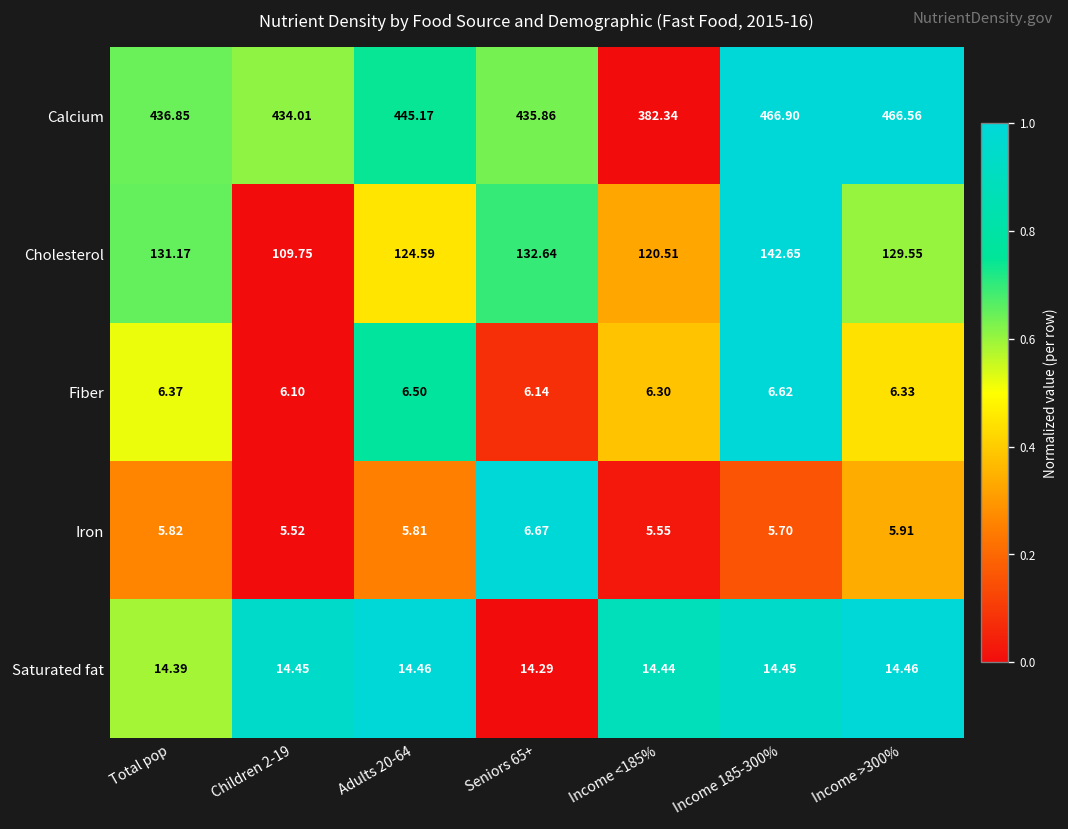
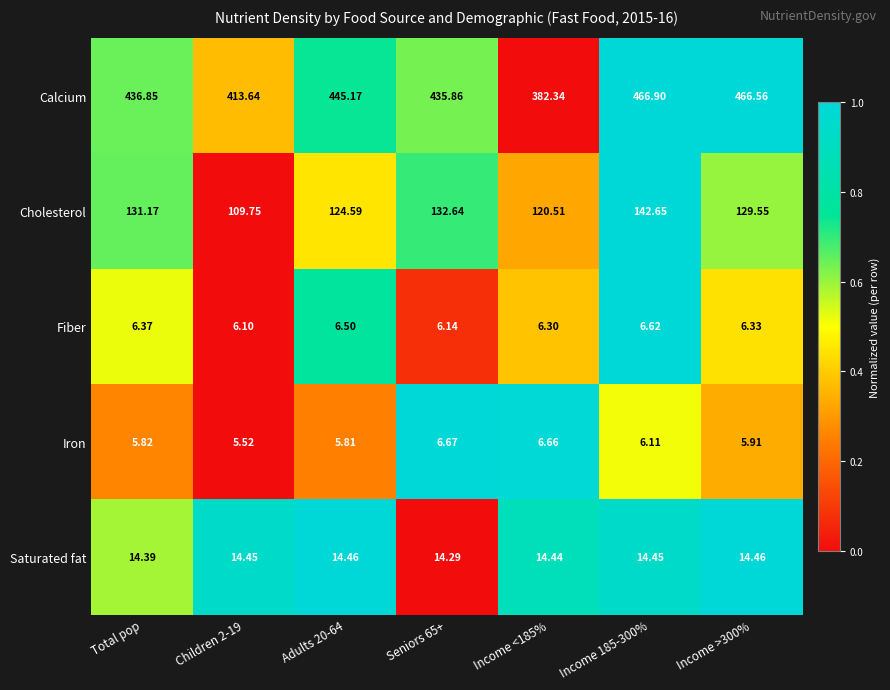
Calcium, Children 2-19: 434.01 -> 413.64
Iron, Income <185%: 5.55 -> 6.66
Iron, Income 185-300%: 5.70 -> 6.11
